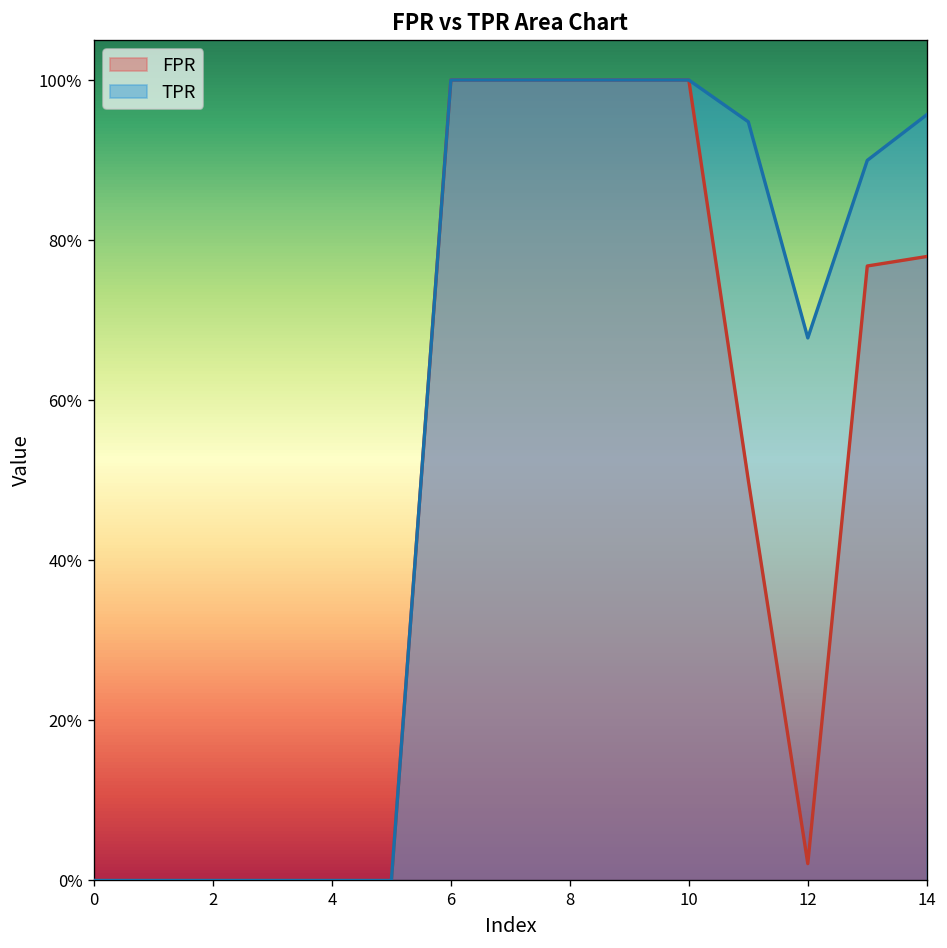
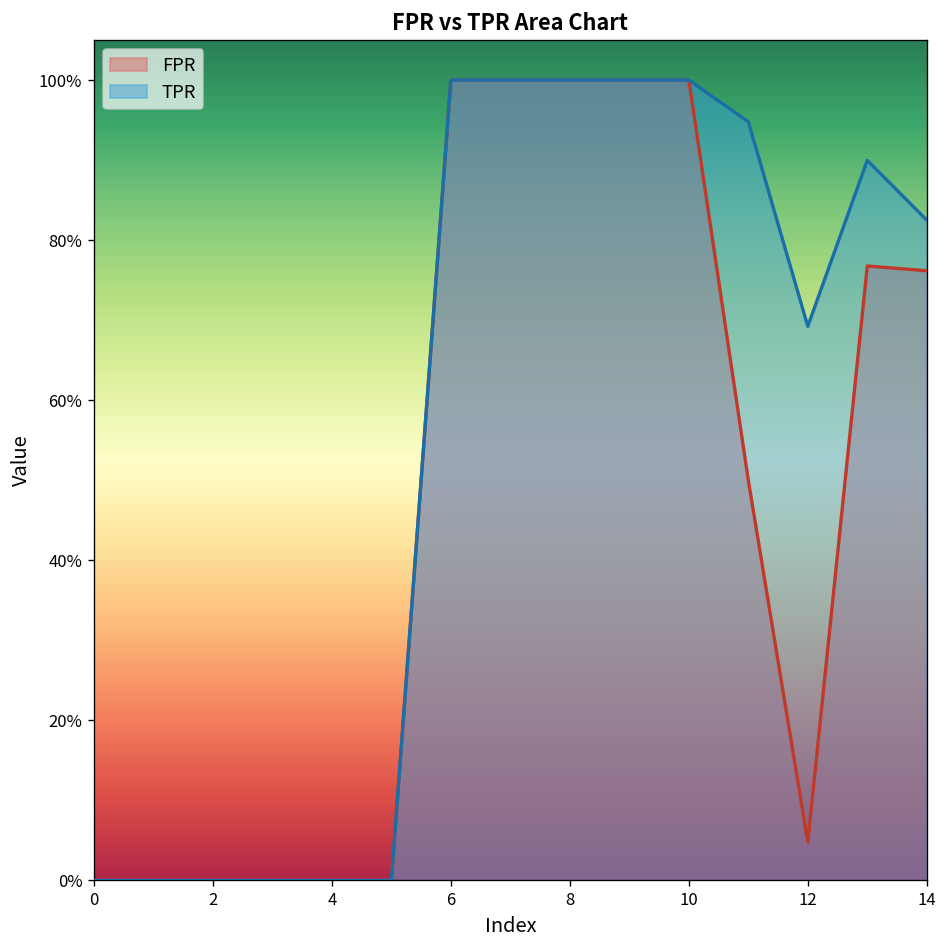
FPR, 12: 2% -> 5%
TPR, 12: 68% -> 69%
FPR, 14: 78% -> 76%
TPR, 14: 96% -> 82%
